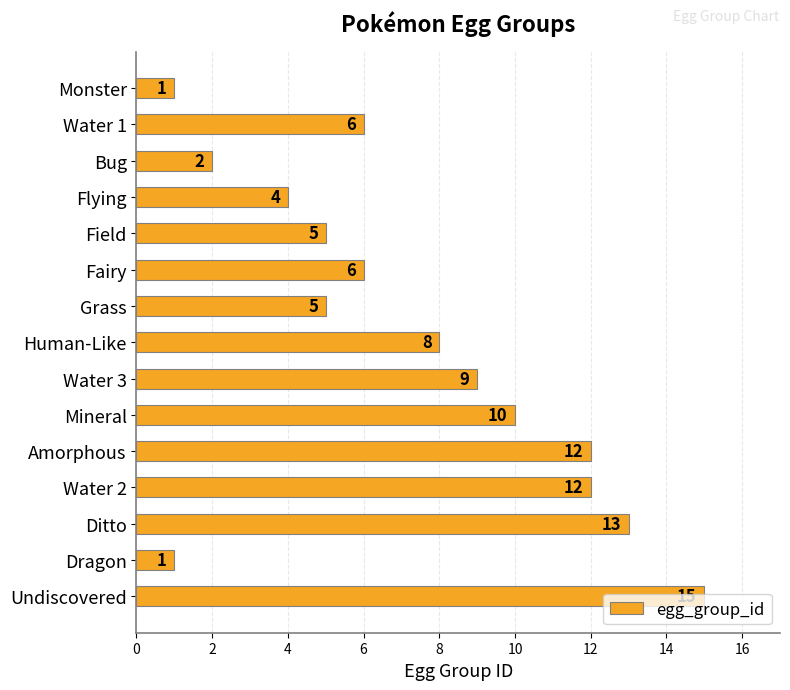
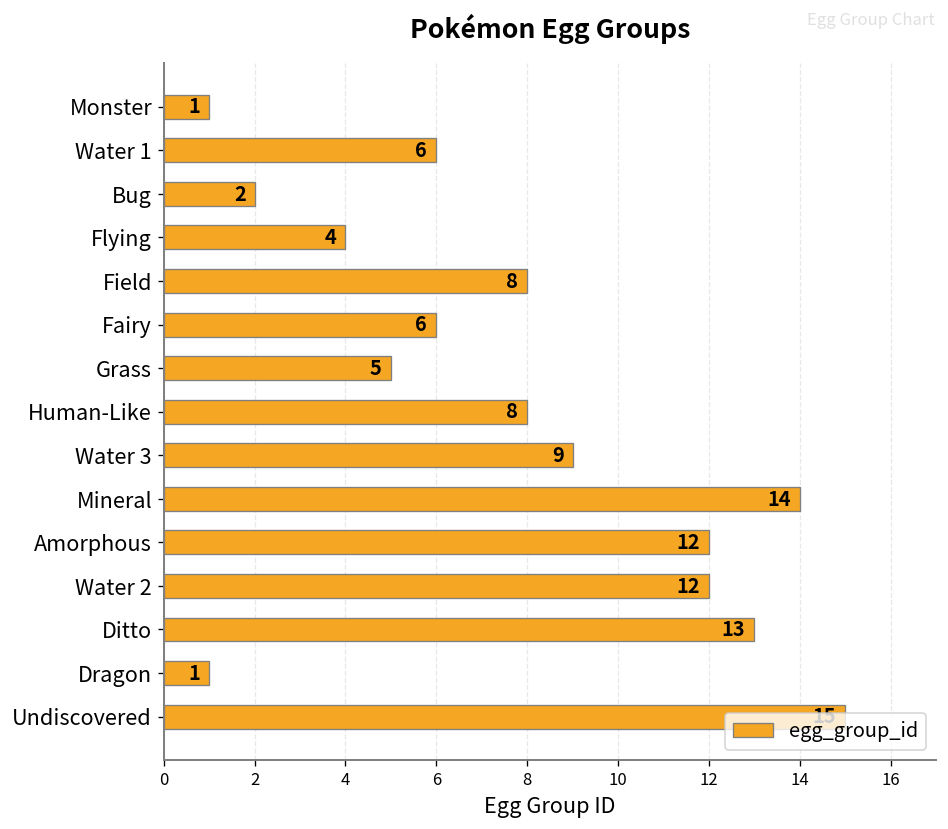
Field: 5 -> 8
Mineral: 10 -> 14
